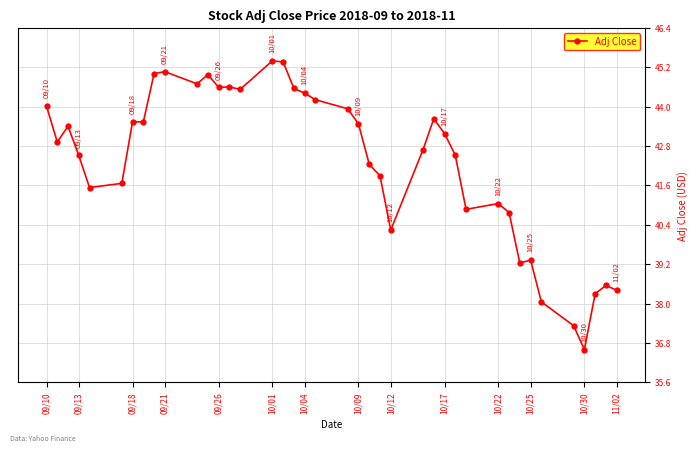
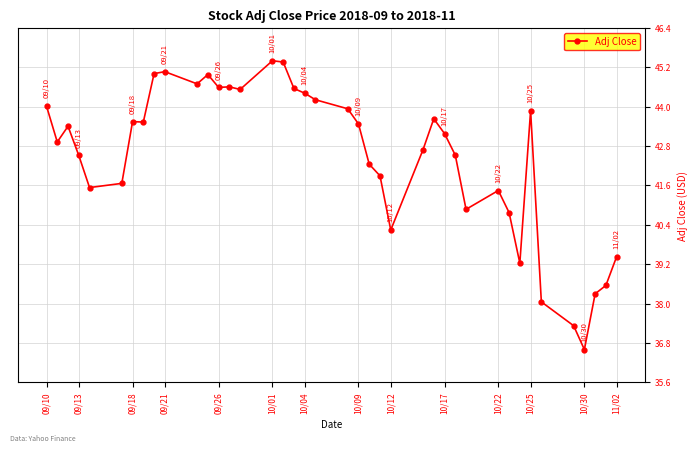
10/22: 41.1 -> 41.5
10/25: 39.4 -> 43.9
11/02: 38.4 -> 39.5
